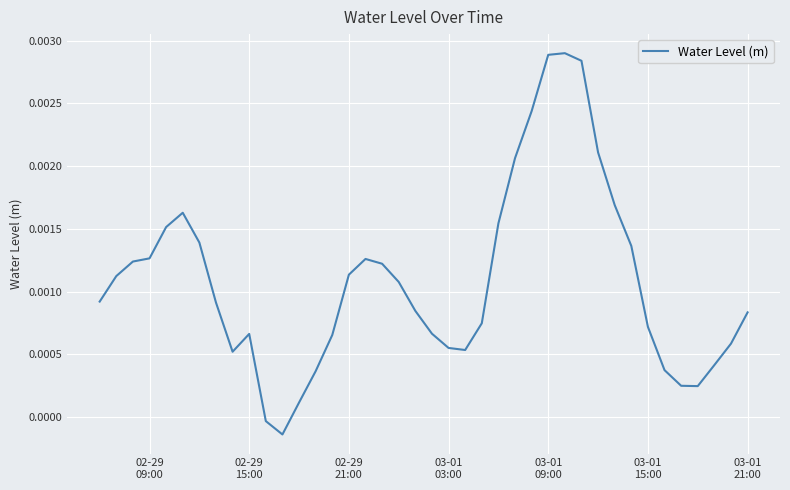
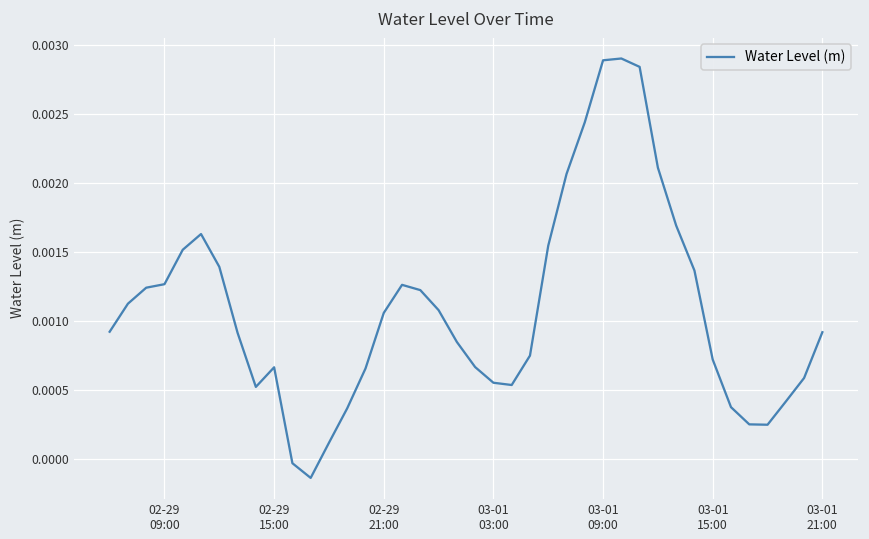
02-29 21:00: 0.00113 -> 0.00106
03-01 21:00: 0.00083 -> 0.00092
